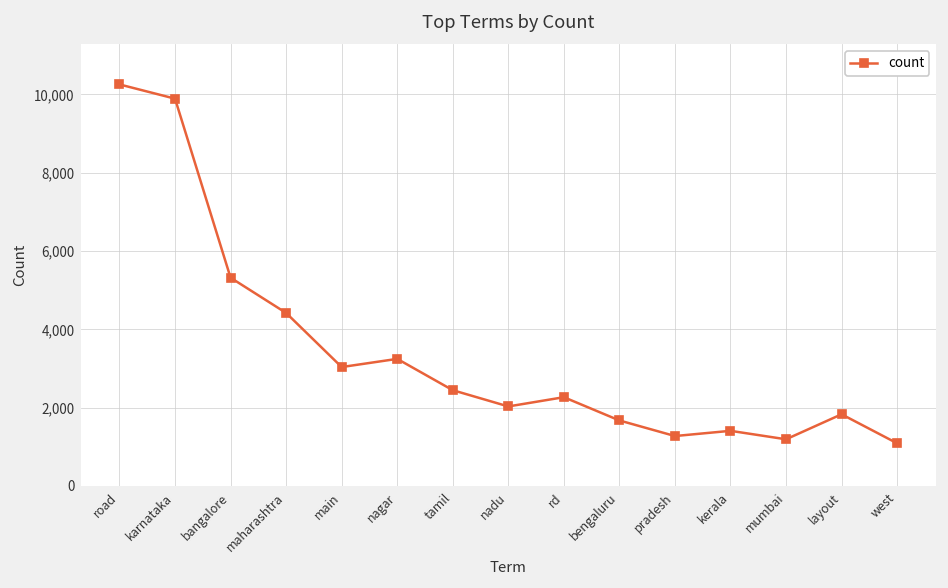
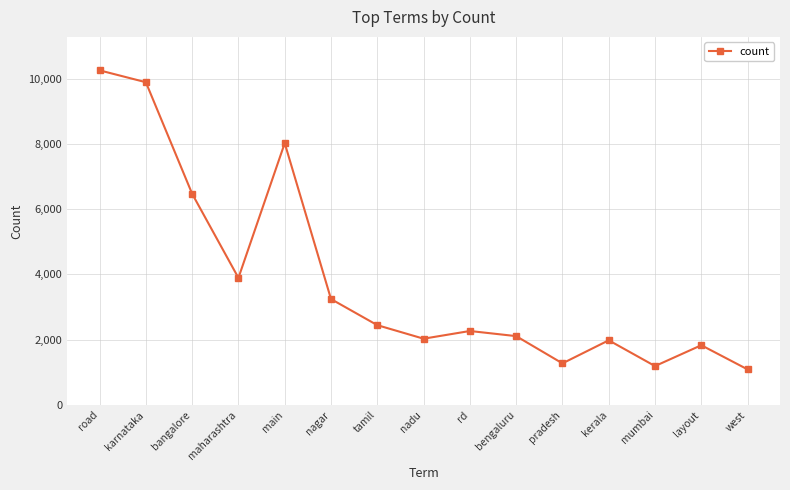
bangalore: 5,300 -> 6,500
maharashtra: 4,400 -> 3,900
main: 3,000 -> 8,000
bengaluru: 1,700 -> 2,100
kerala: 1,400 -> 2,000
